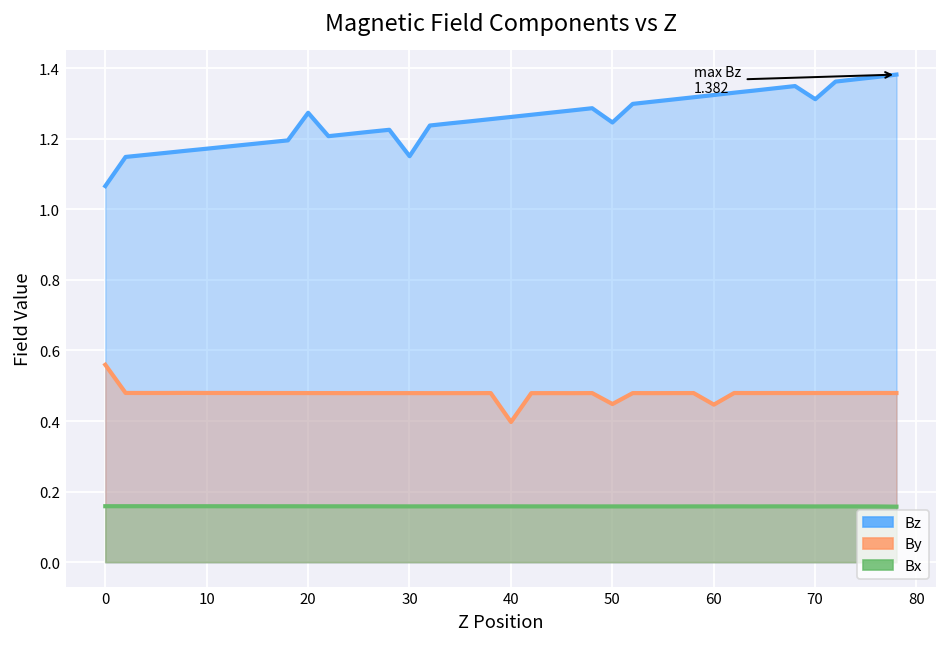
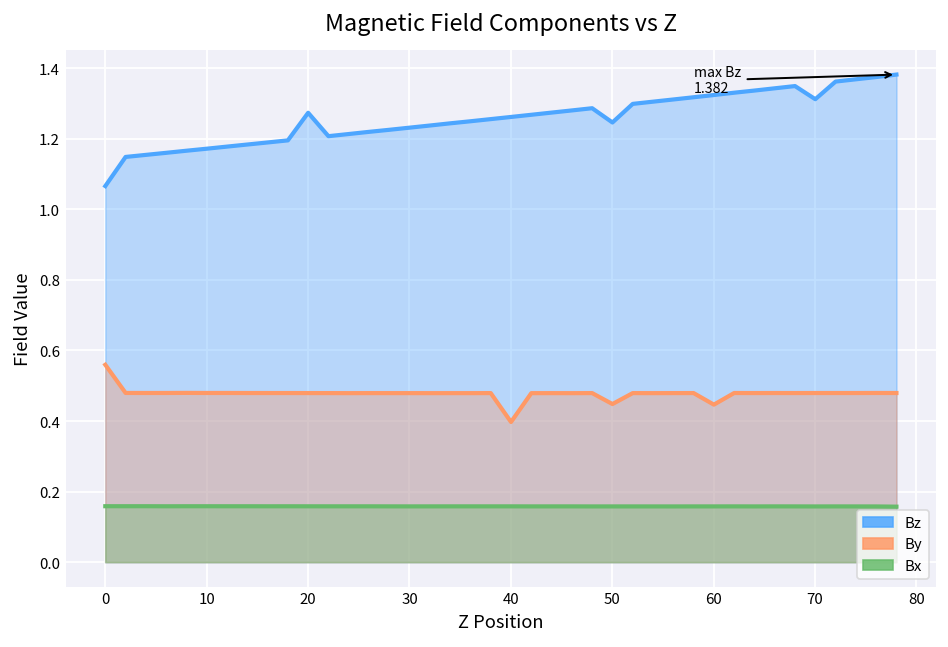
Bz, 30: 1.15 -> 1.23
